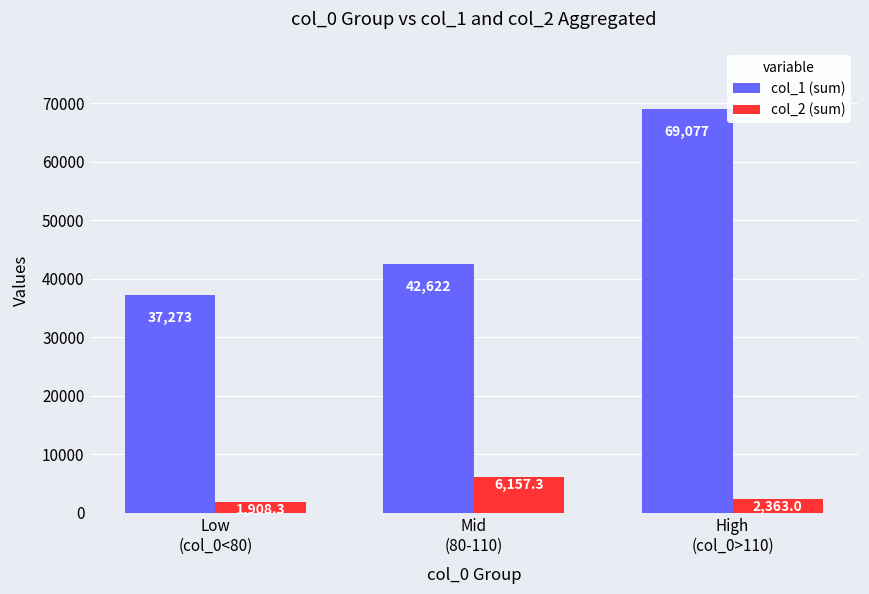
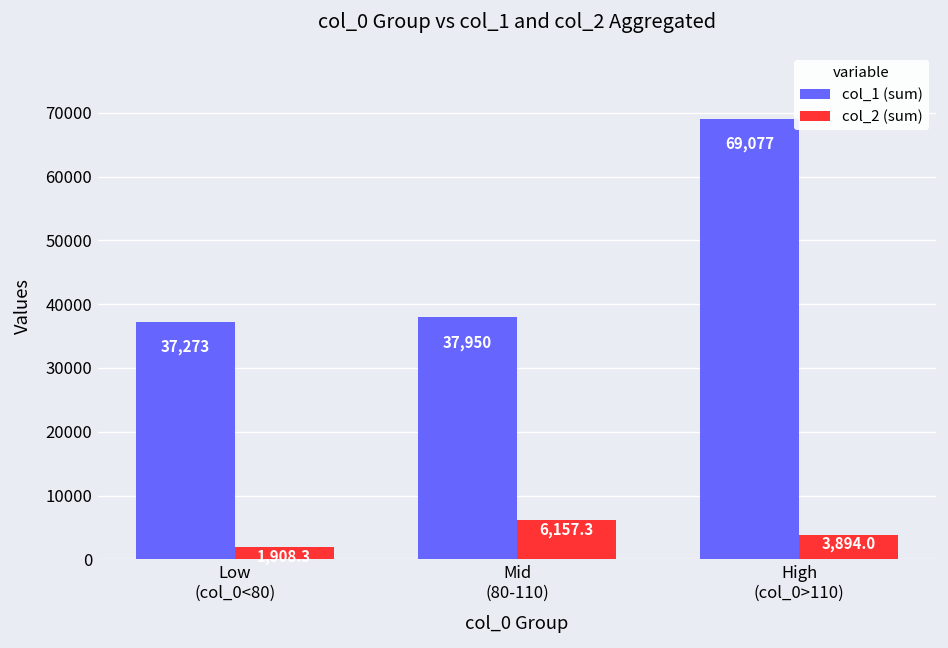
col_1 (sum), Mid (80-110): 42,622 -> 37,950
col_2 (sum), High (col_0>110): 2,363.0 -> 3,894.0
